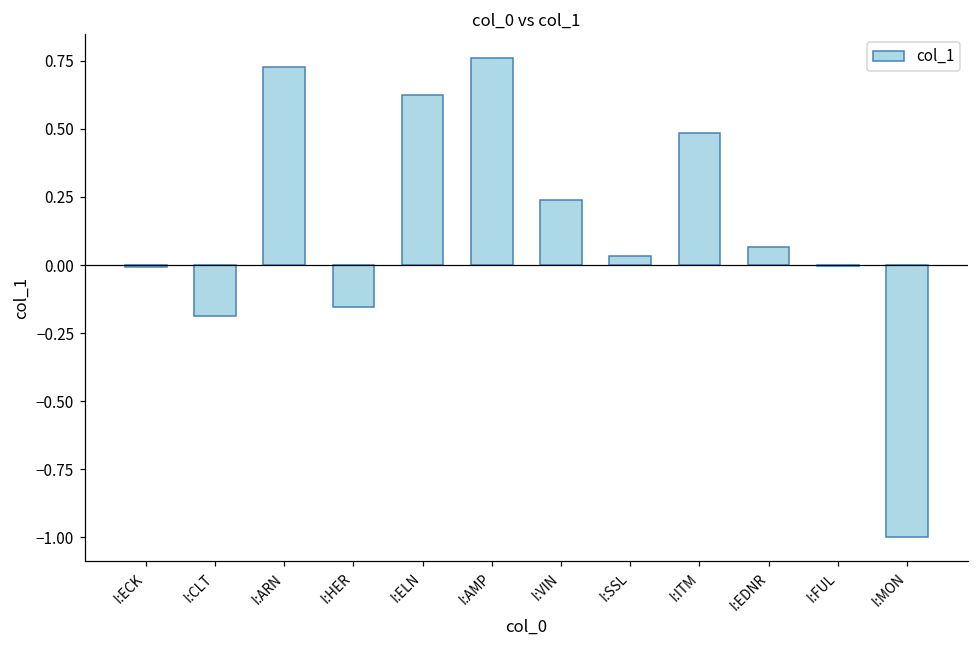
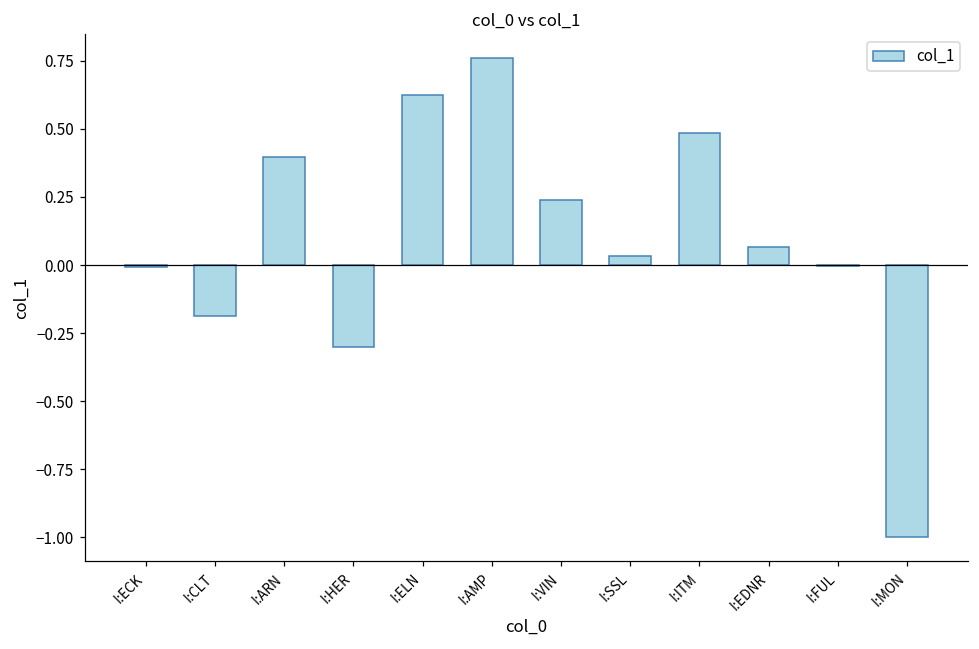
I:ARN: 0.73 -> 0.40
I:HER: -0.15 -> -0.30
